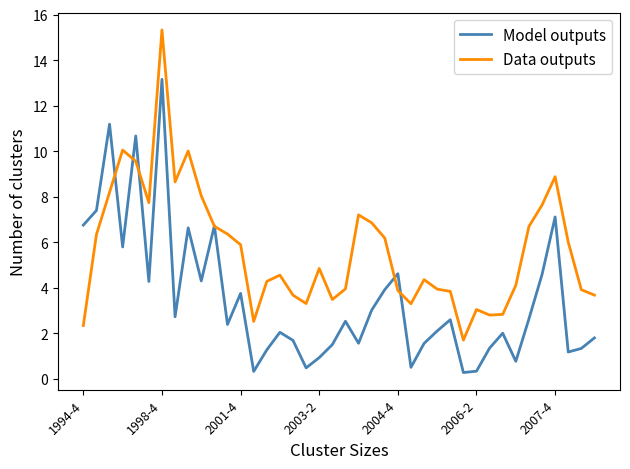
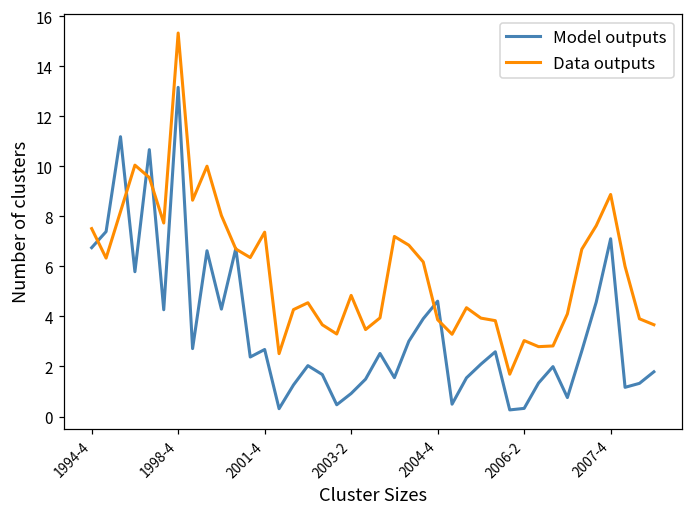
Data outputs, 1994-4: 2.3 -> 7.5
Model outputs, 2001-4: 3.7 -> 2.7
Data outputs, 2001-4: 5.9 -> 7.4
